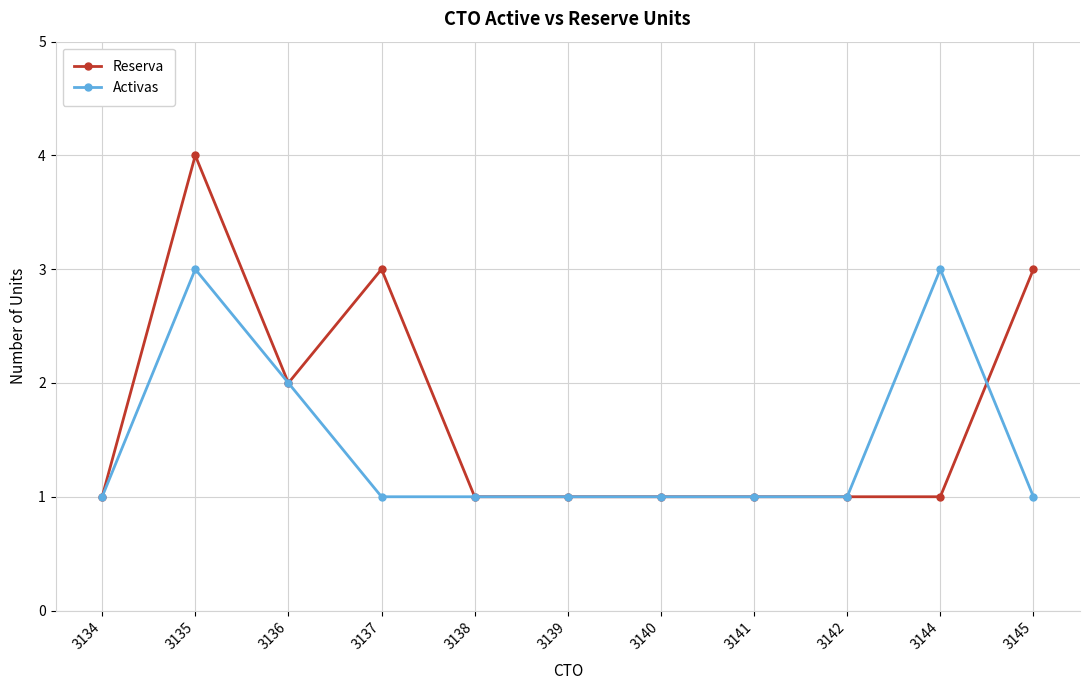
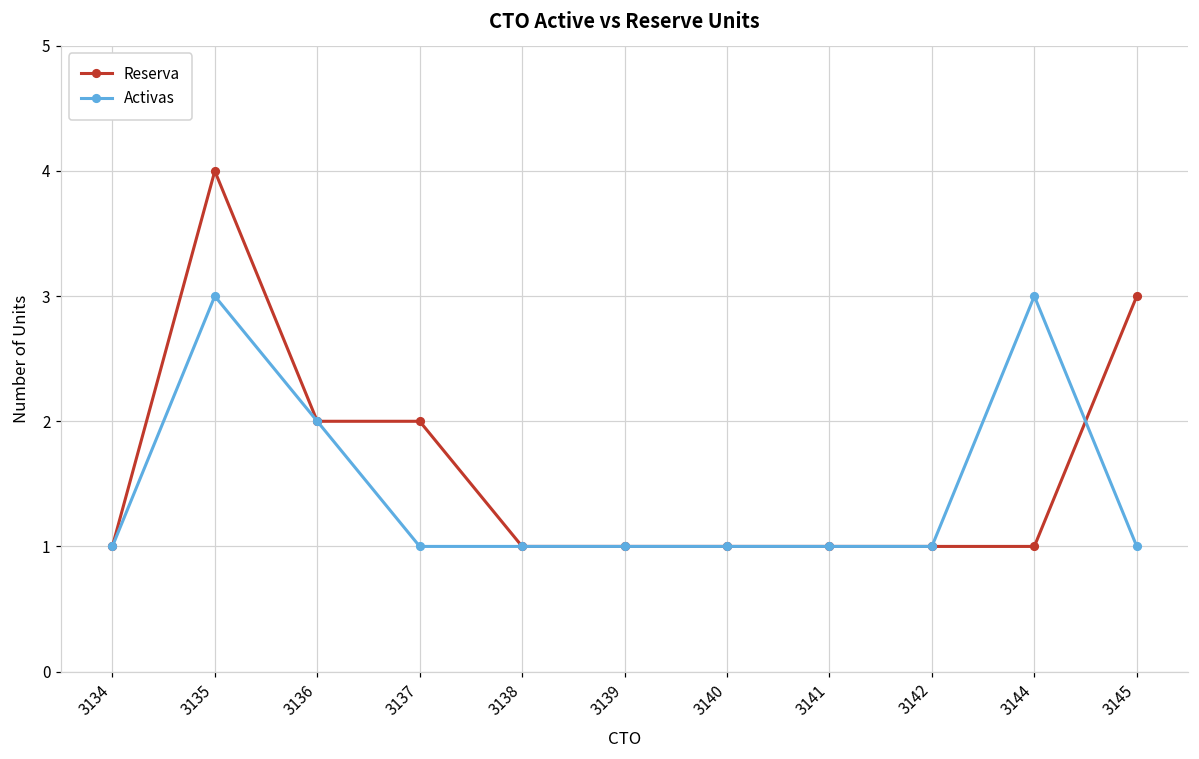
Reserva, 3137: 3 -> 2
